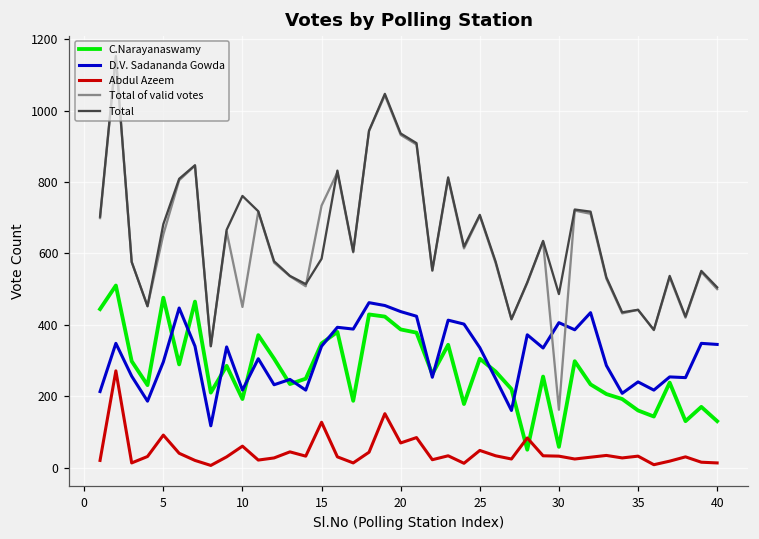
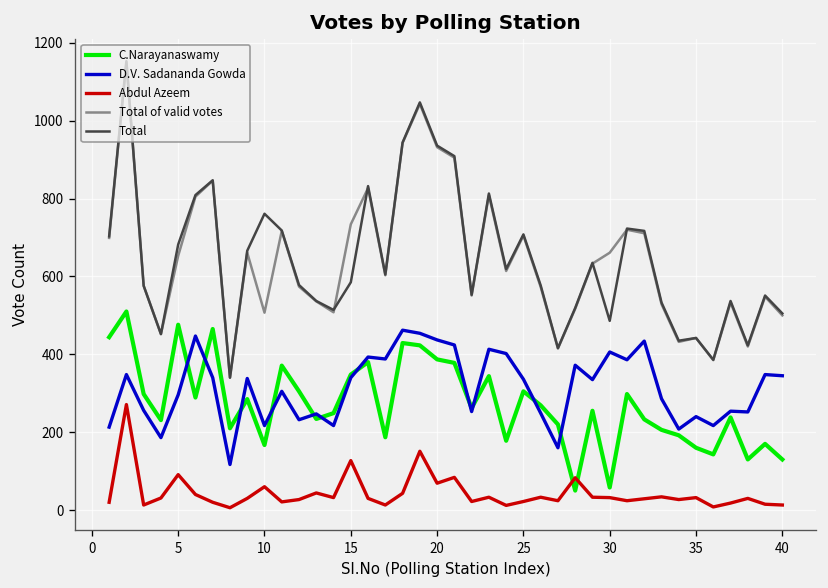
C.Narayanaswamy, 10: 190 -> 170
Total of valid votes, 10: 450 -> 510
Abdul Azeem, 25: 50 -> 20
Total of valid votes, 30: 160 -> 660
